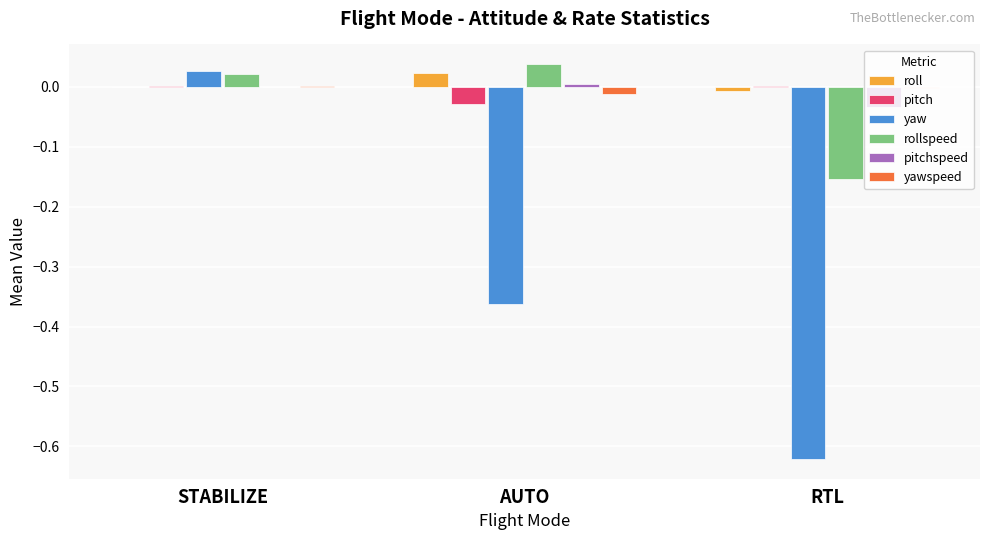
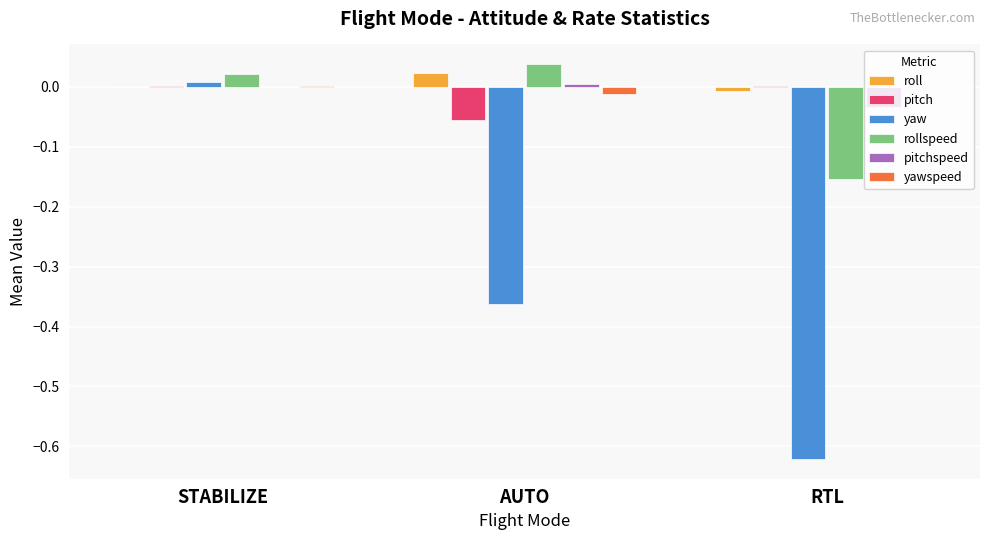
yaw, STABILIZE: 0.03 -> 0.01
pitch, AUTO: -0.03 -> -0.06
